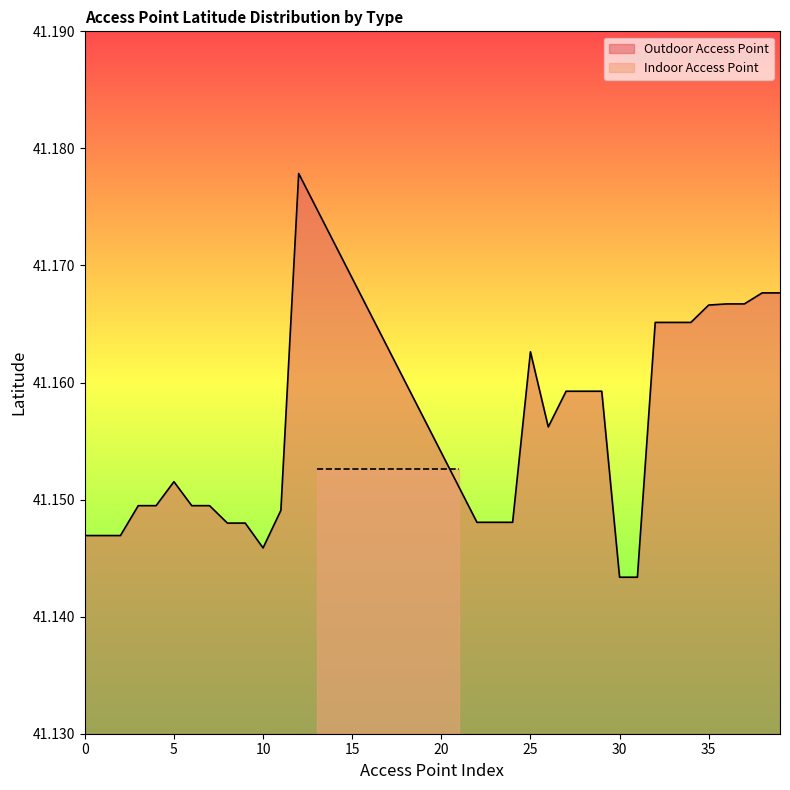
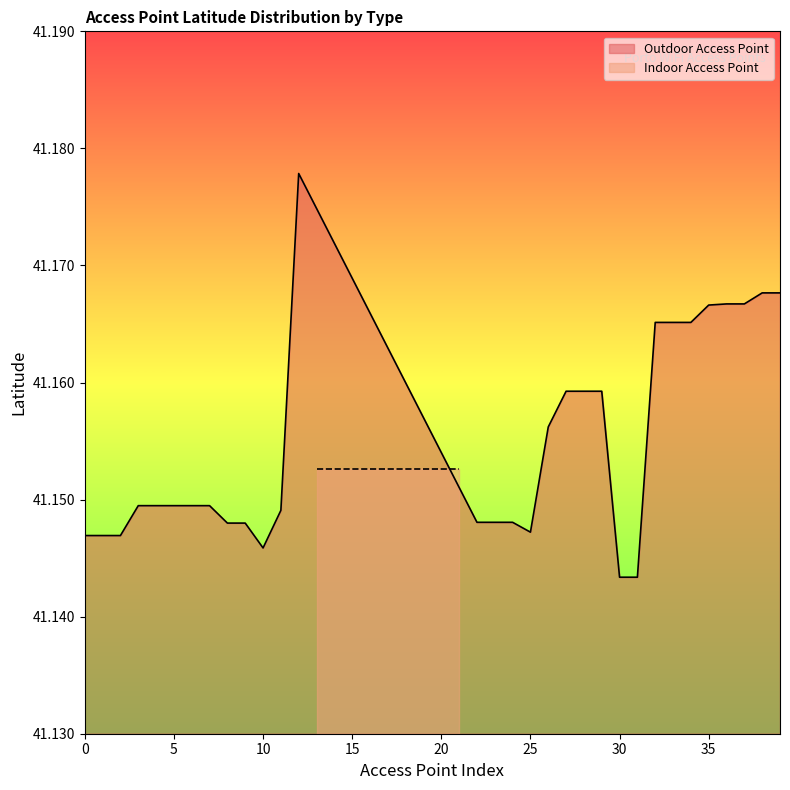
Outdoor Access Point, 5: 41.1515 -> 41.1495
Outdoor Access Point, 25: 41.1626 -> 41.1472
